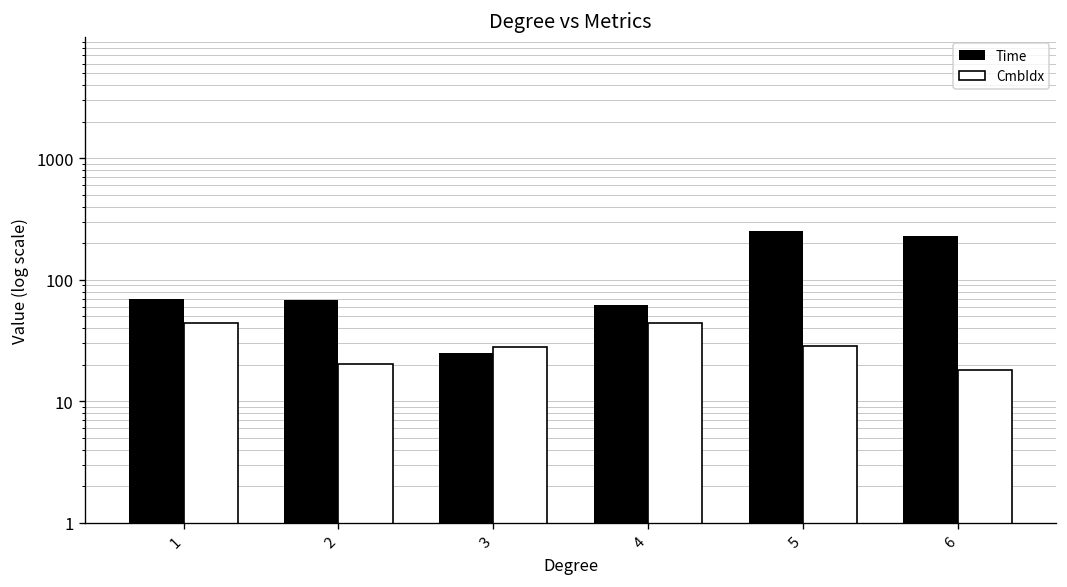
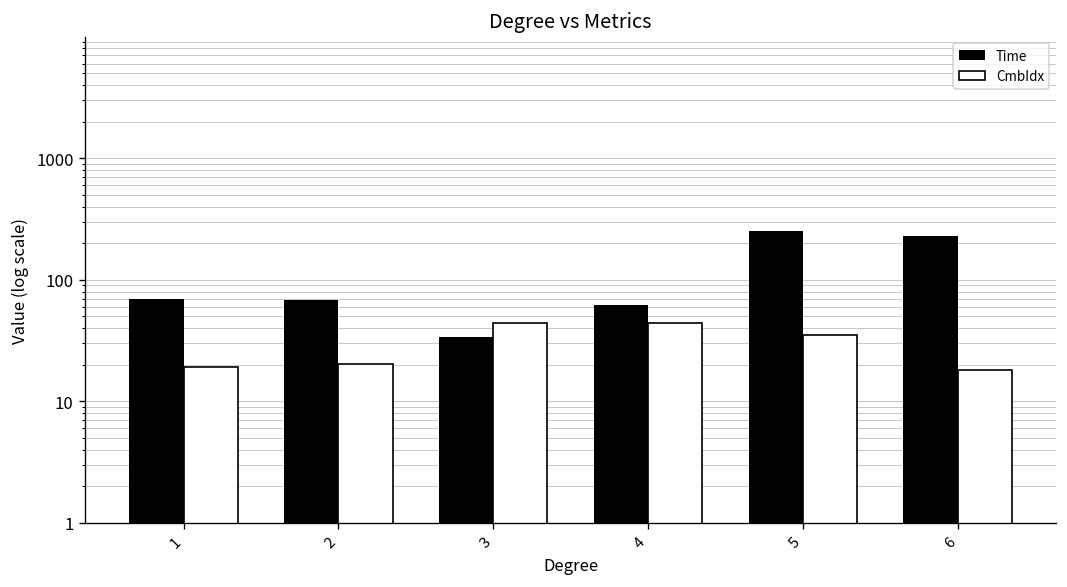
CmbIdx, 1: 40 -> 19
Time, 3: 25 -> 34
CmbIdx, 3: 28 -> 40
CmbIdx, 5: 29 -> 35
